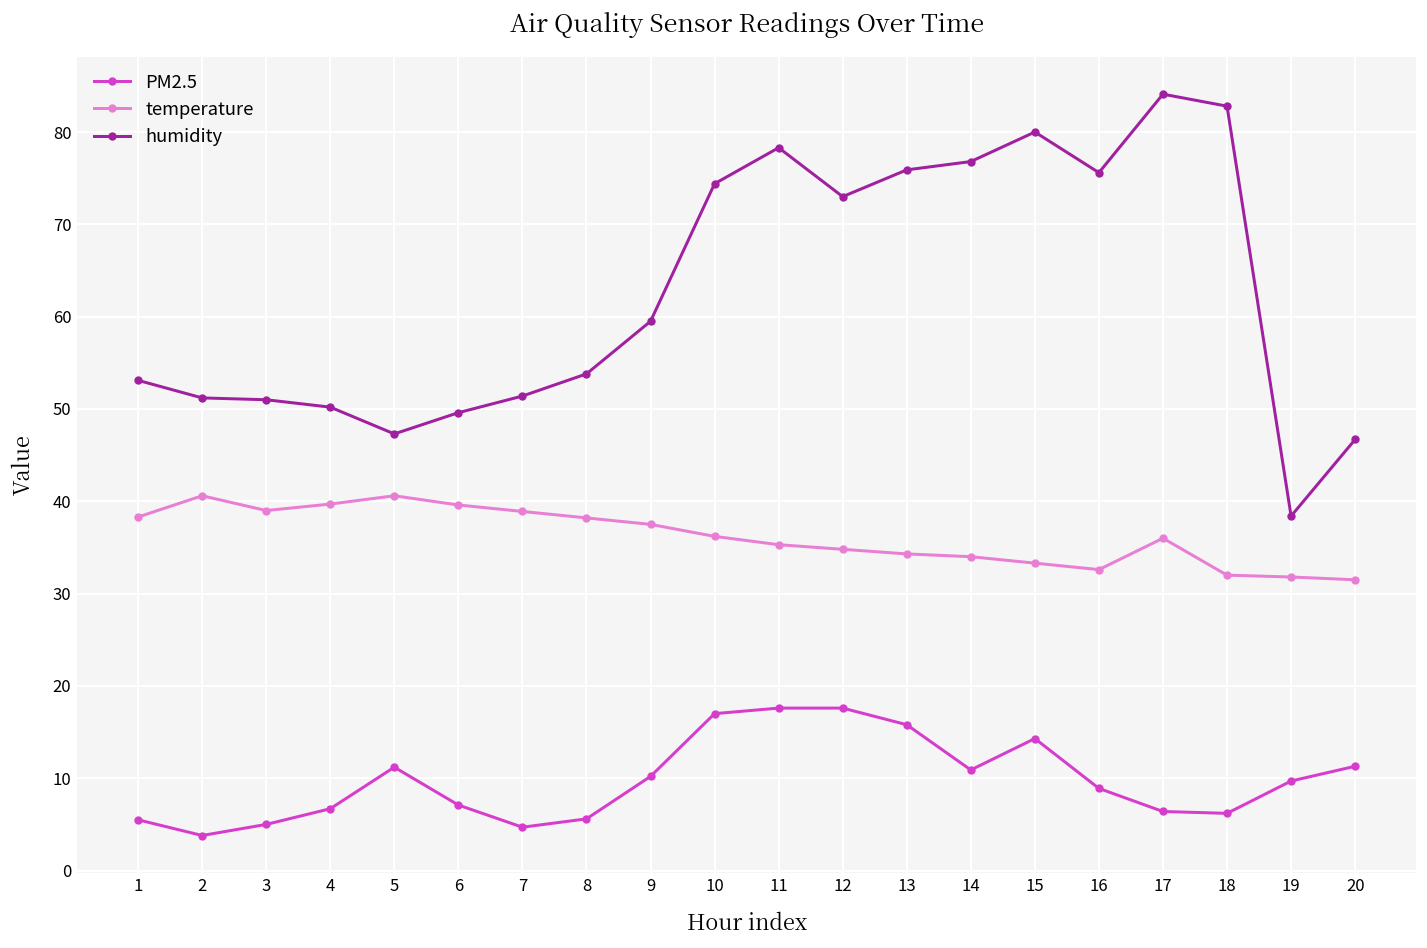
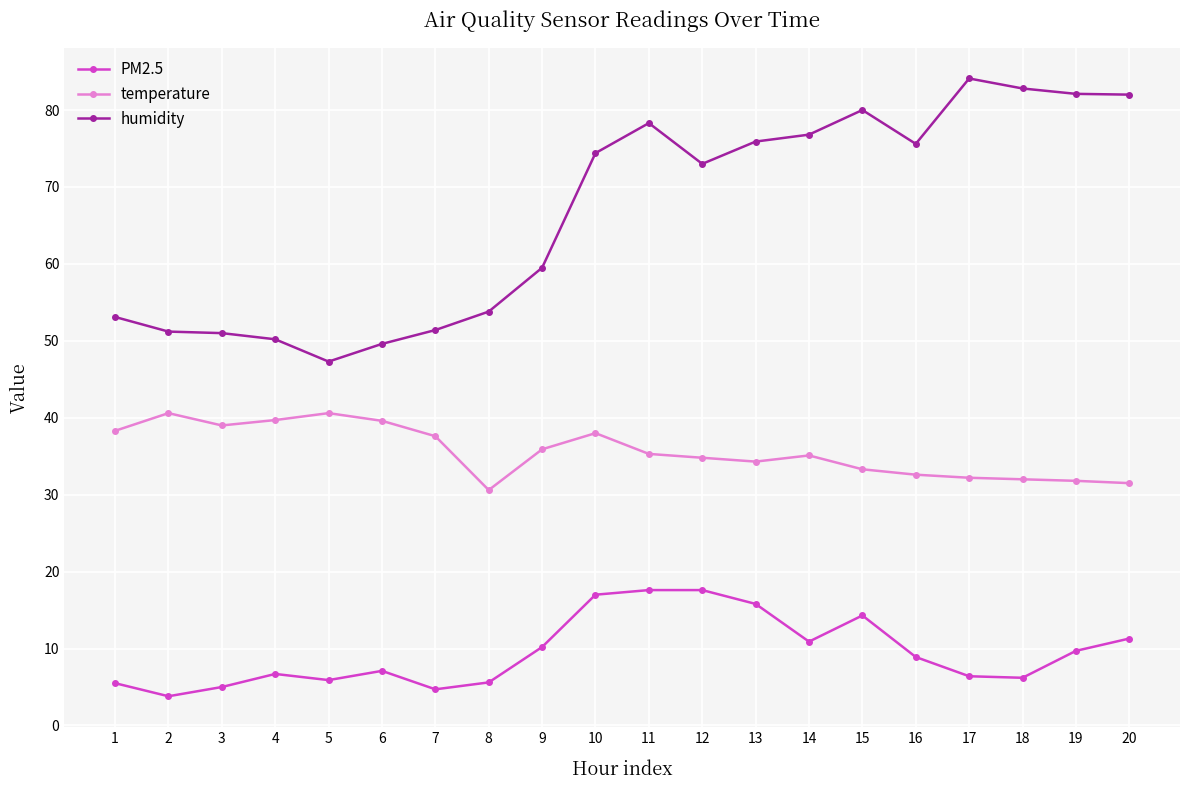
PM2.5, 5: 11 -> 6
temperature, 7: 39 -> 38
temperature, 8: 38 -> 31
temperature, 9: 38 -> 36
temperature, 10: 36 -> 38
temperature, 14: 34 -> 35
temperature, 17: 36 -> 32
humidity, 19: 38 -> 82
humidity, 20: 47 -> 82
